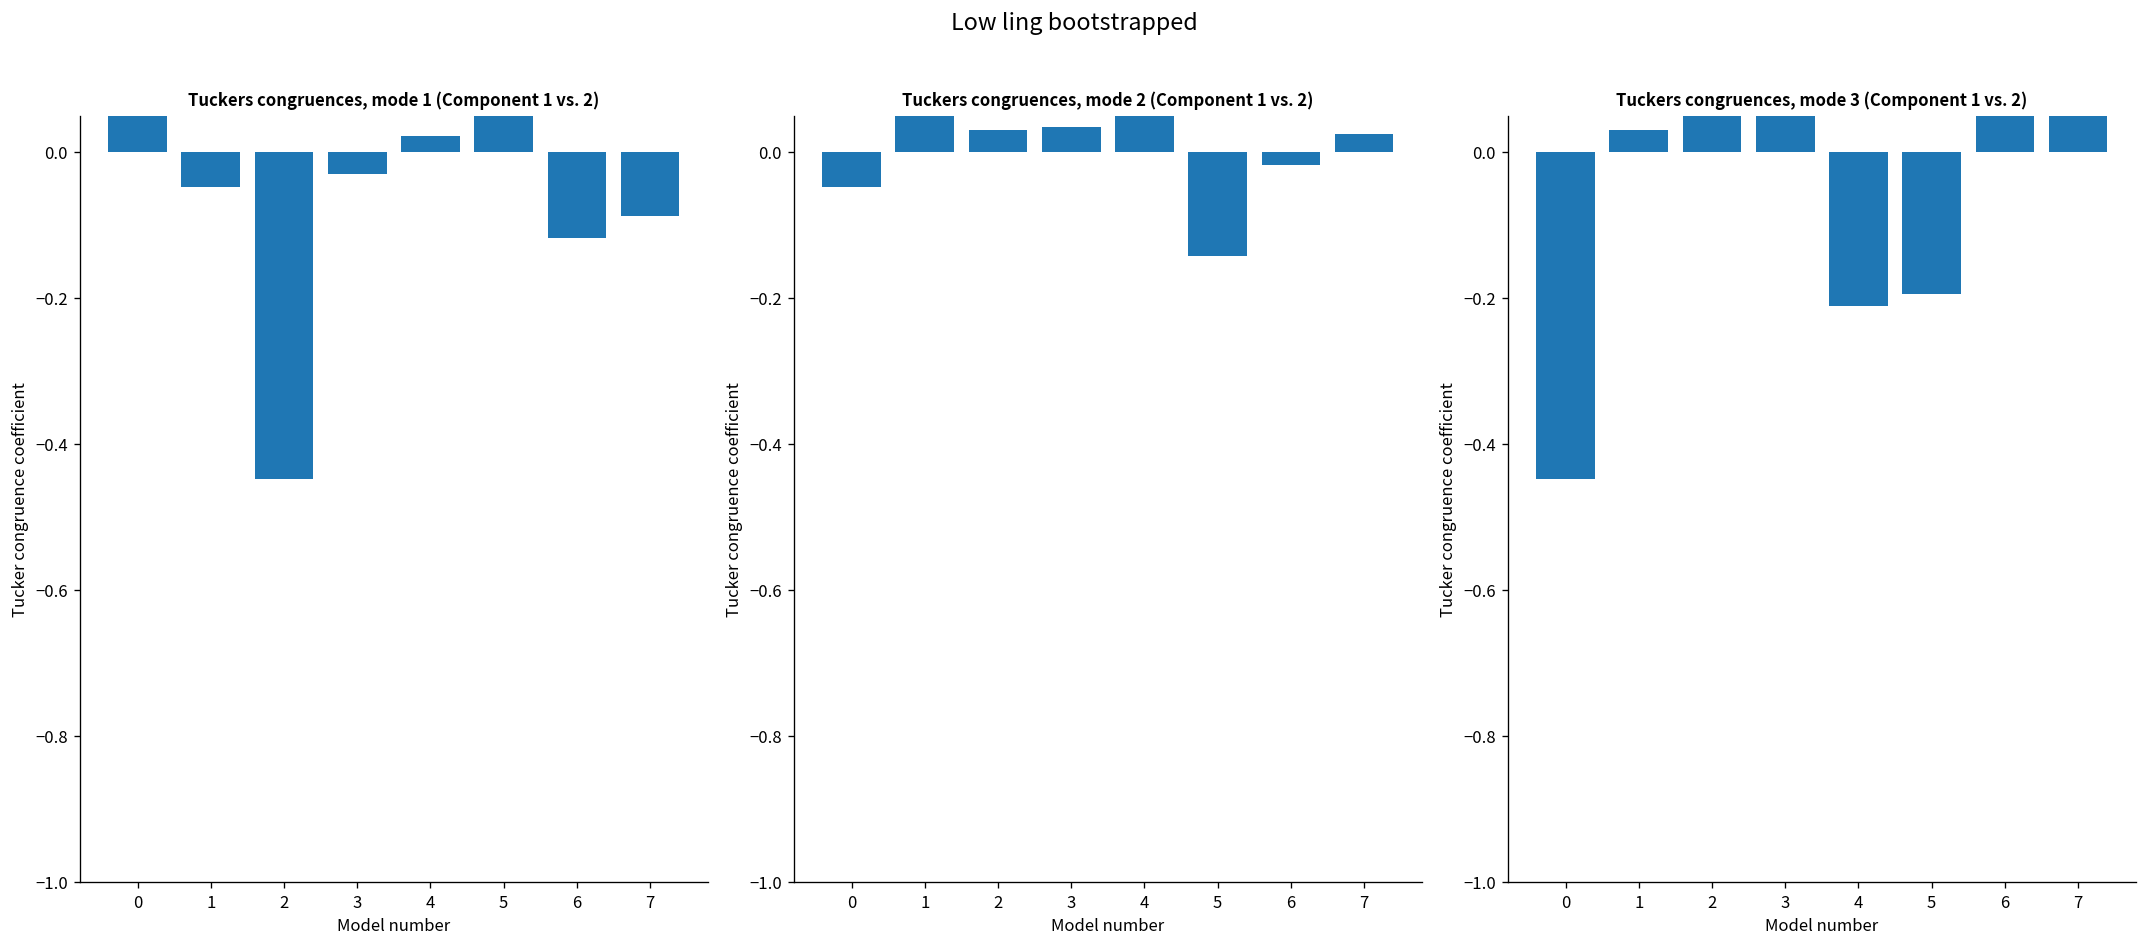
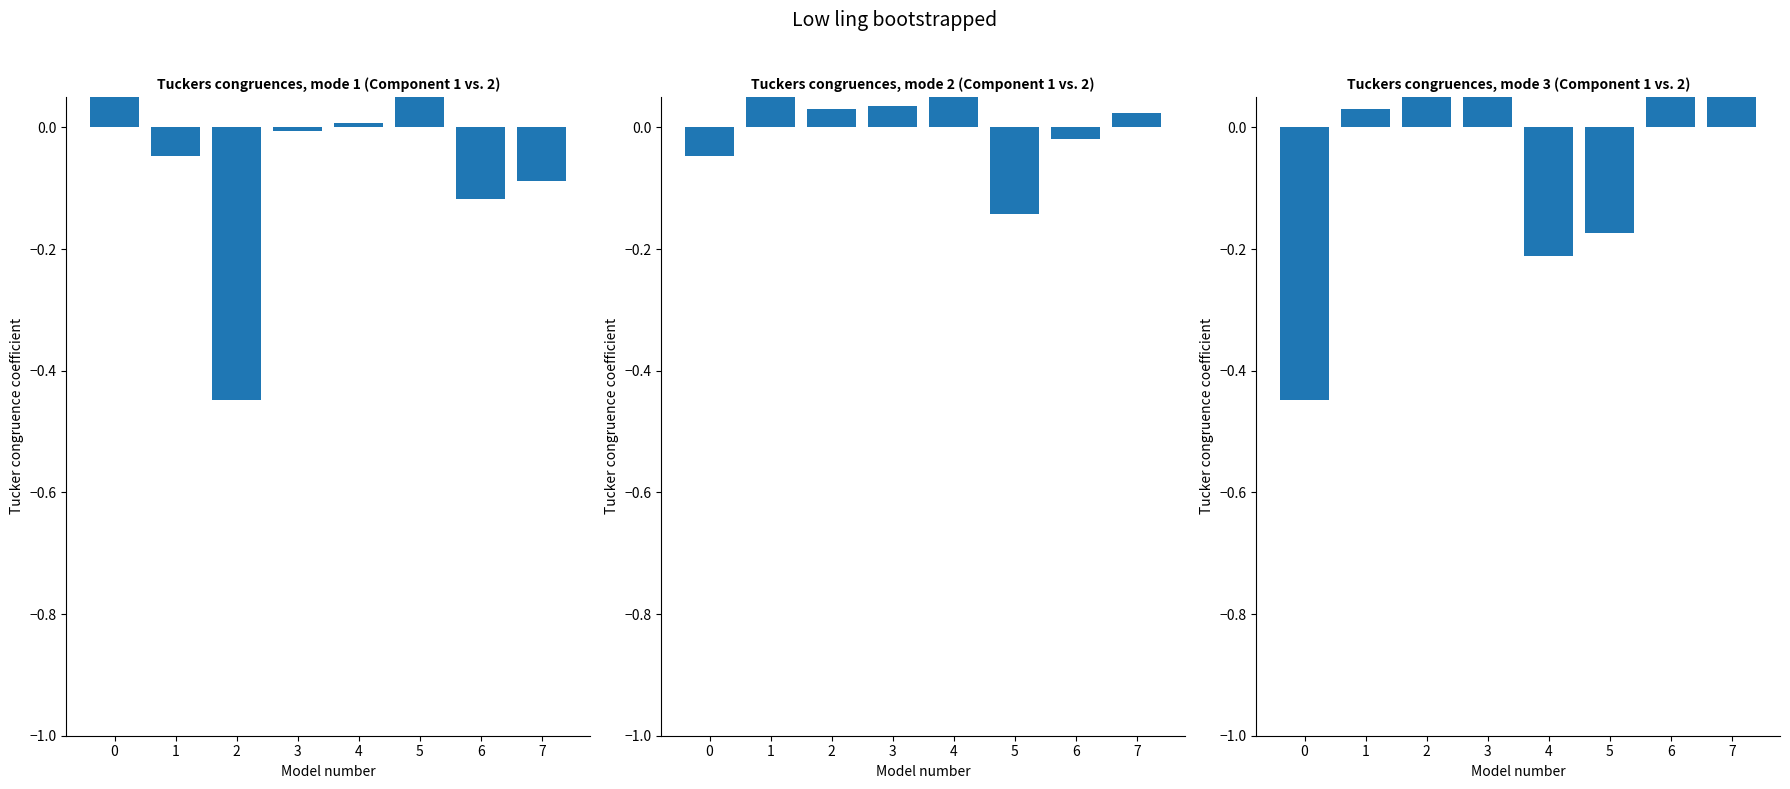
Tuckers congruences, mode 1 (Component 1 vs. 2), 3: -0.03 -> -0.01
Tuckers congruences, mode 1 (Component 1 vs. 2), 4: 0.02 -> 0.01
Tuckers congruences, mode 3 (Component 1 vs. 2), 5: -0.19 -> -0.17
